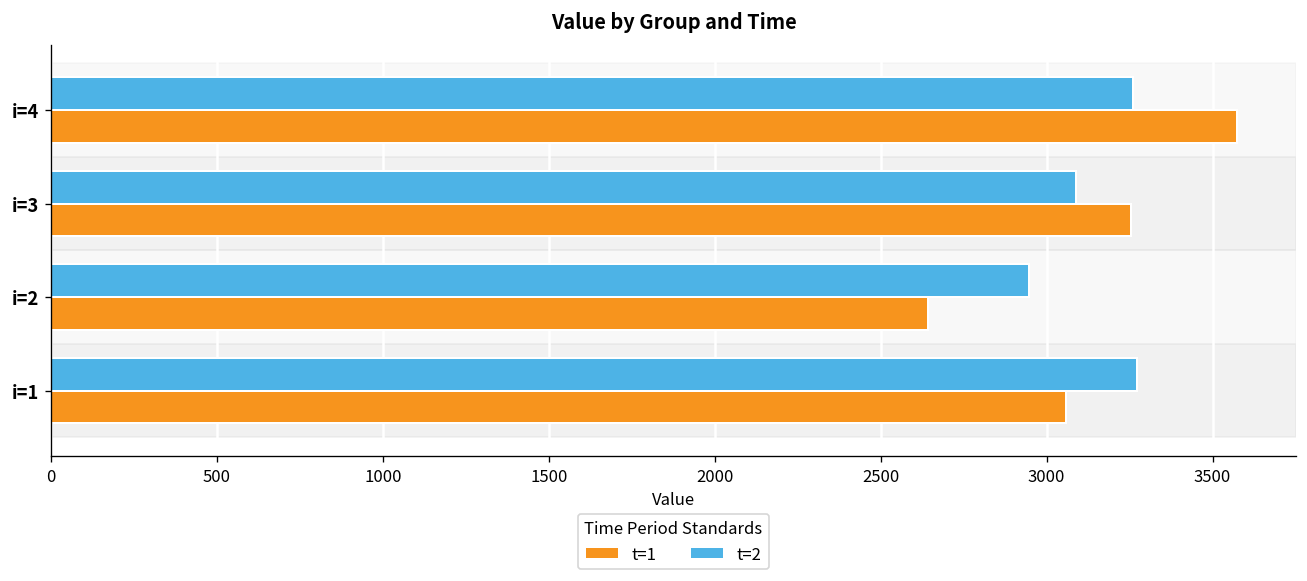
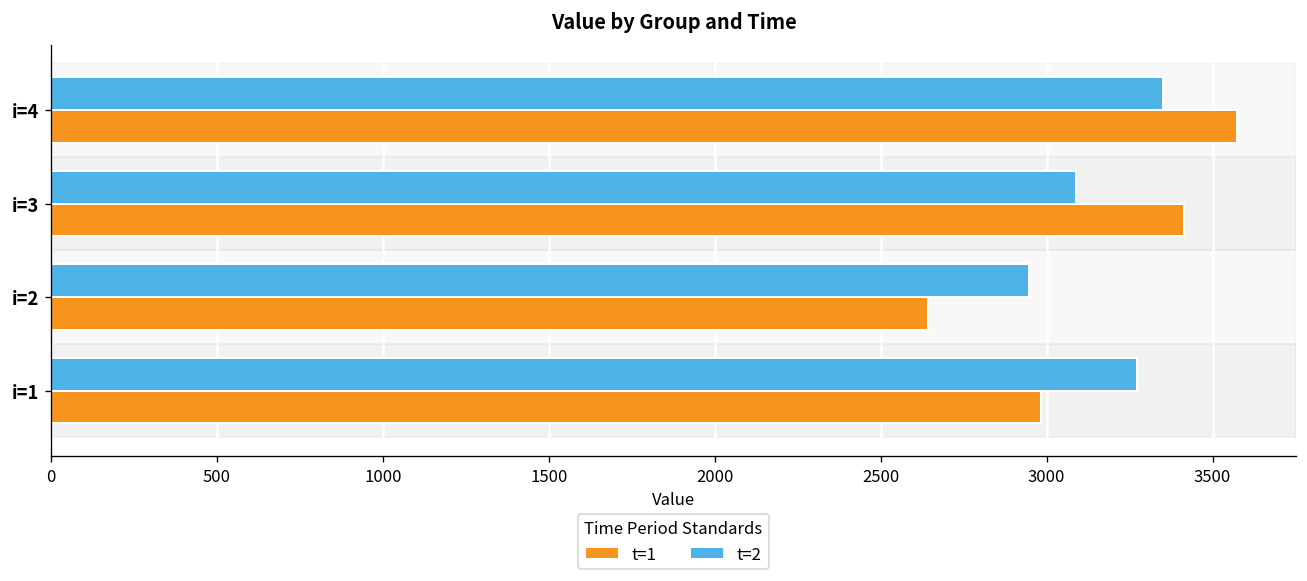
t=2, i=4: 3260 -> 3350
t=1, i=3: 3250 -> 3420
t=1, i=1: 3060 -> 2980
